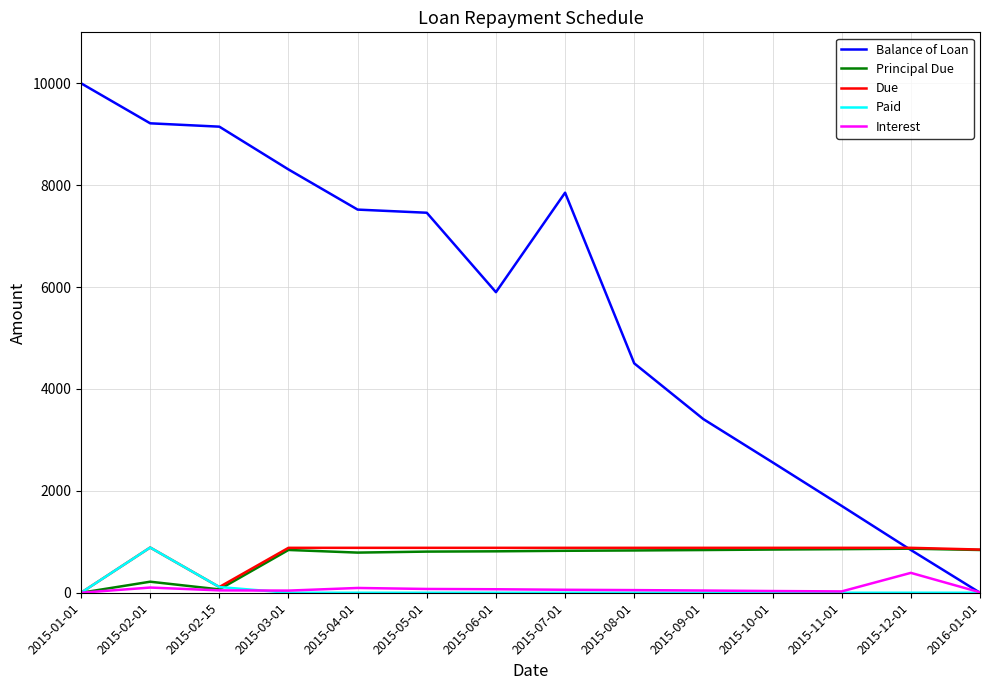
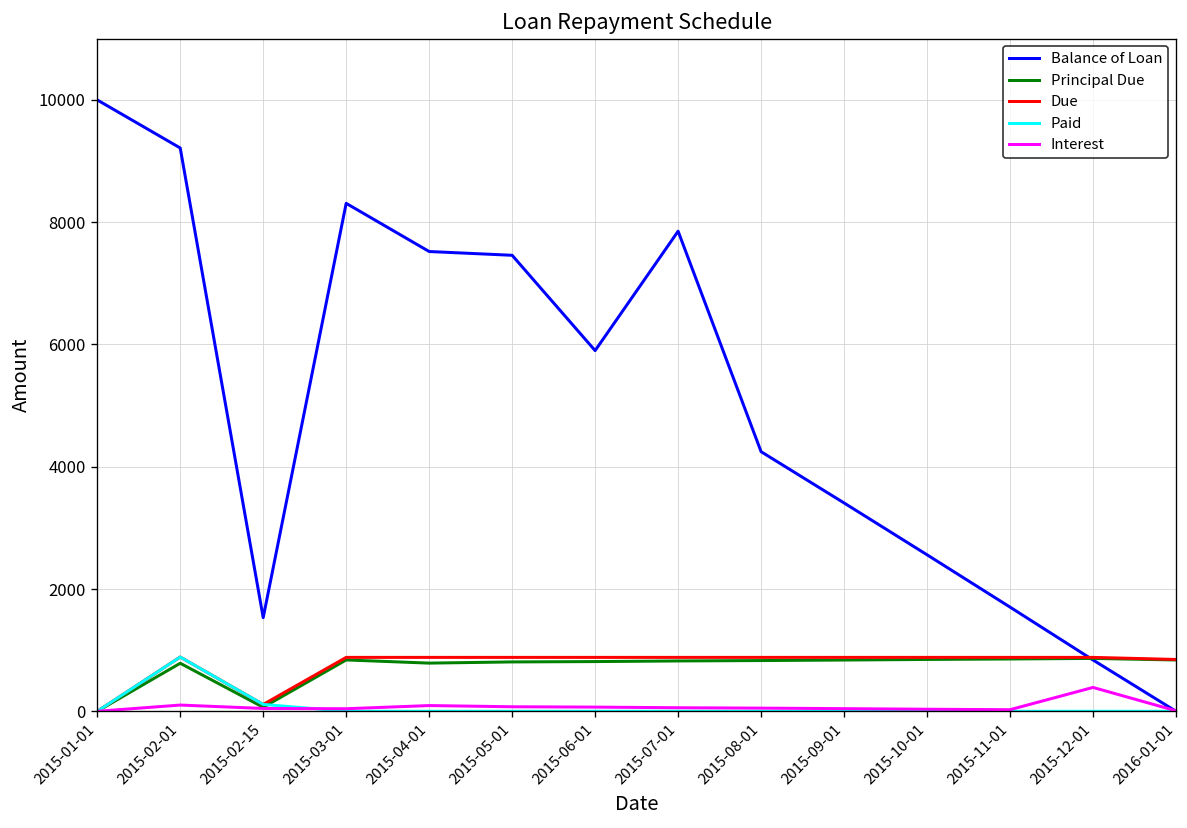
Principal Due, 2015-02-01: 200 -> 800
Balance of Loan, 2015-02-15: 9100 -> 1500
Balance of Loan, 2015-08-01: 4500 -> 4200
